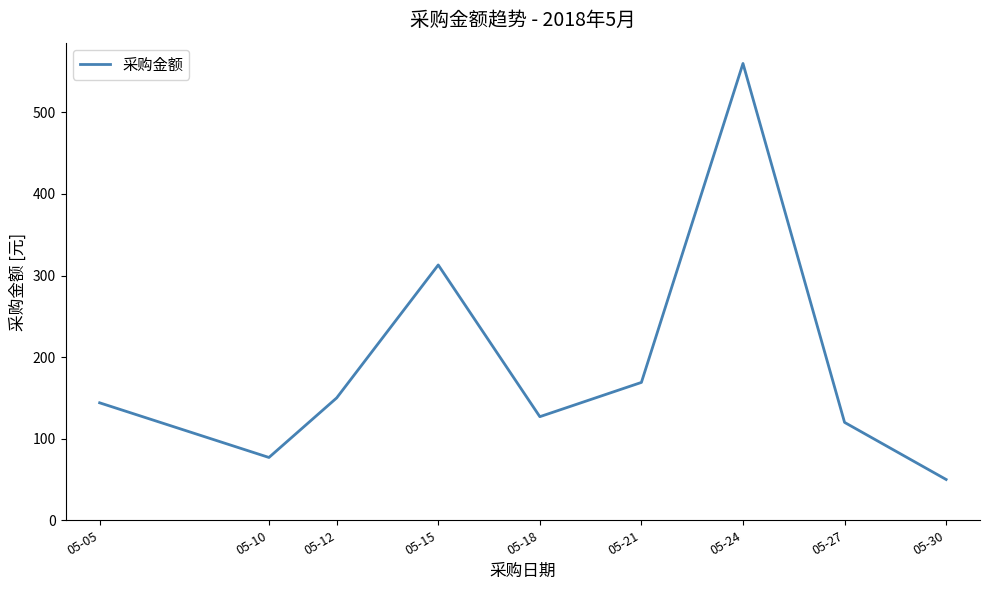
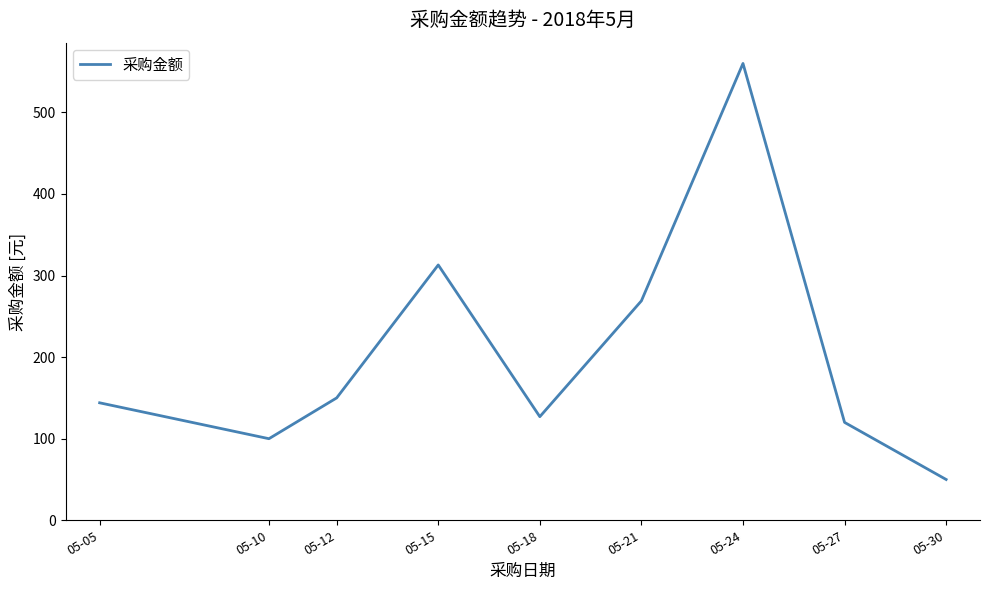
05-10: 80 -> 100
05-21: 170 -> 270
